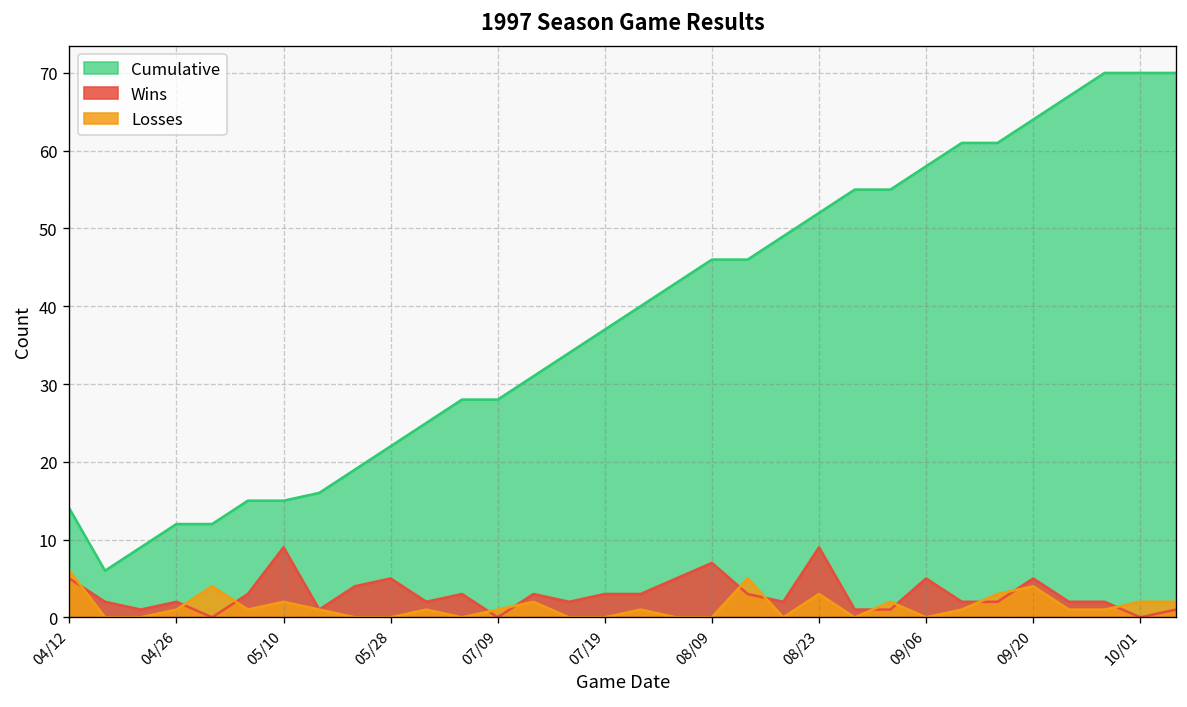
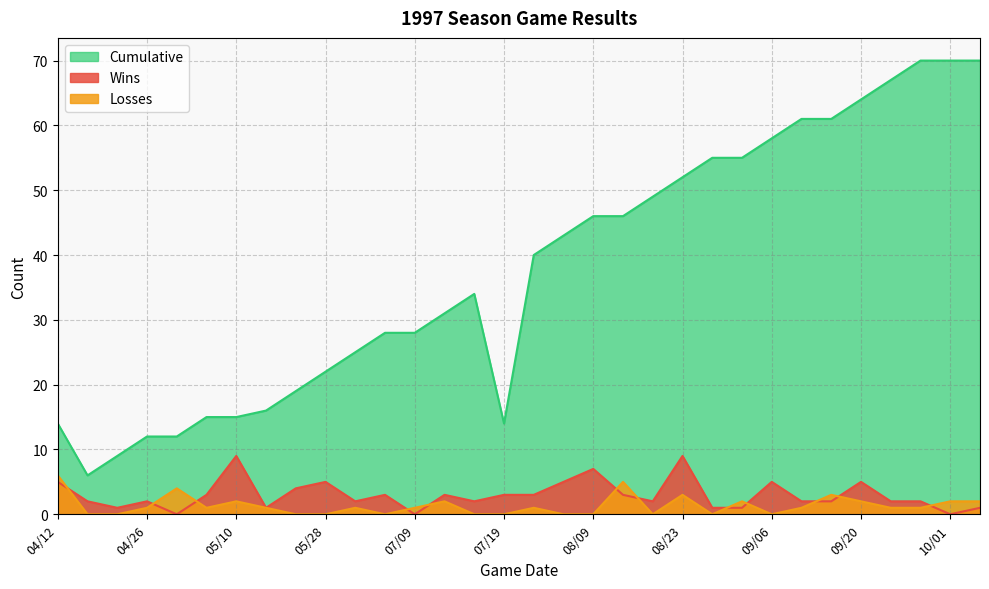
Cumulative, 07/19: 37 -> 14
Losses, 09/20: 4 -> 2
